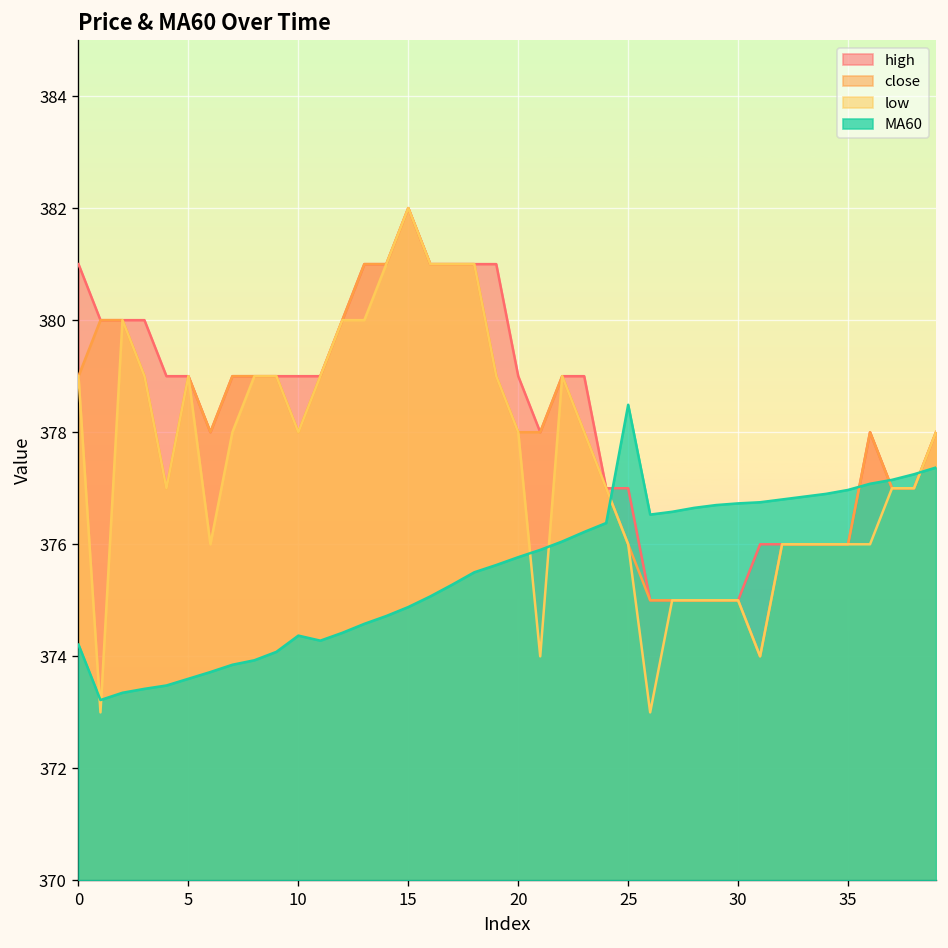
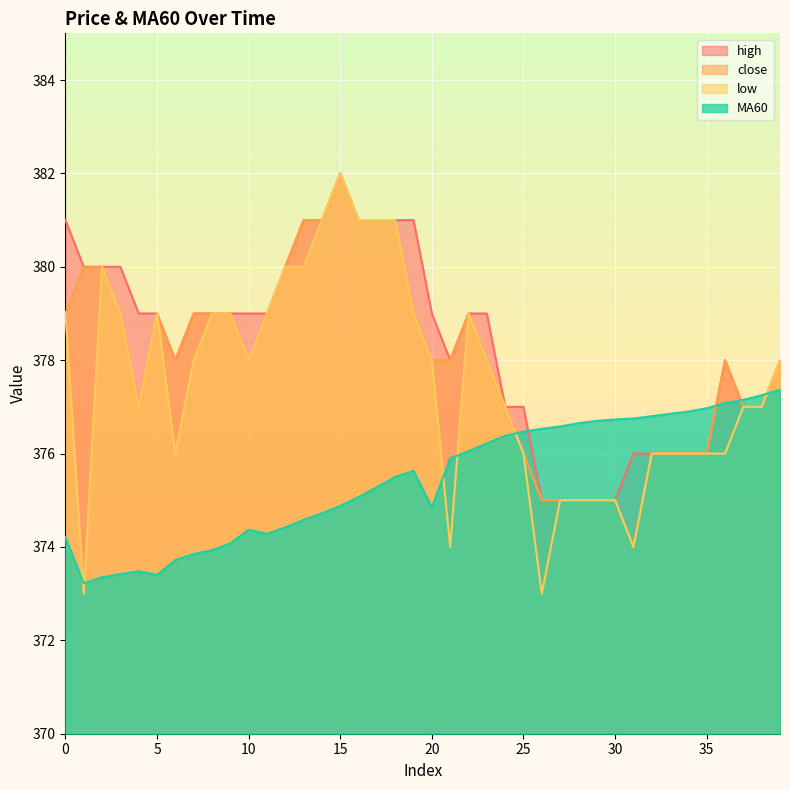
MA60, 5: 373.6 -> 373.4
MA60, 20: 375.8 -> 374.9
MA60, 25: 378.5 -> 376.5
